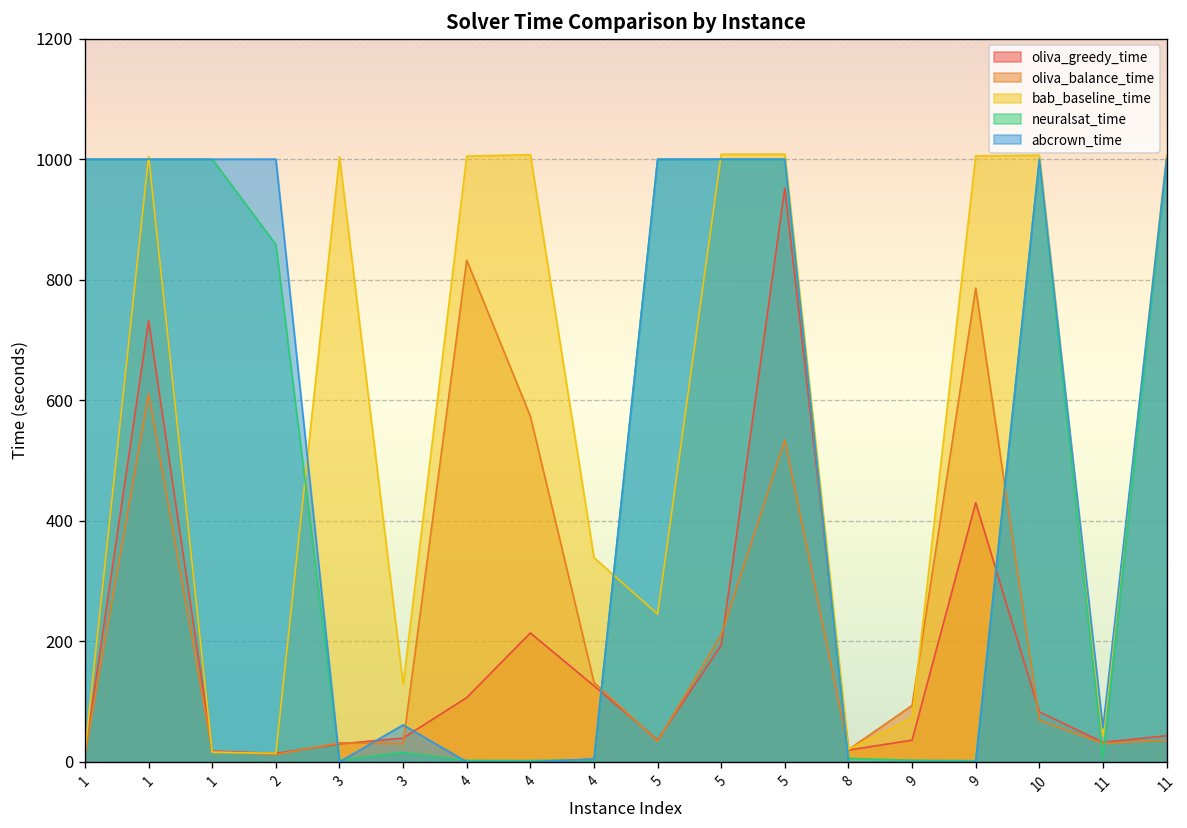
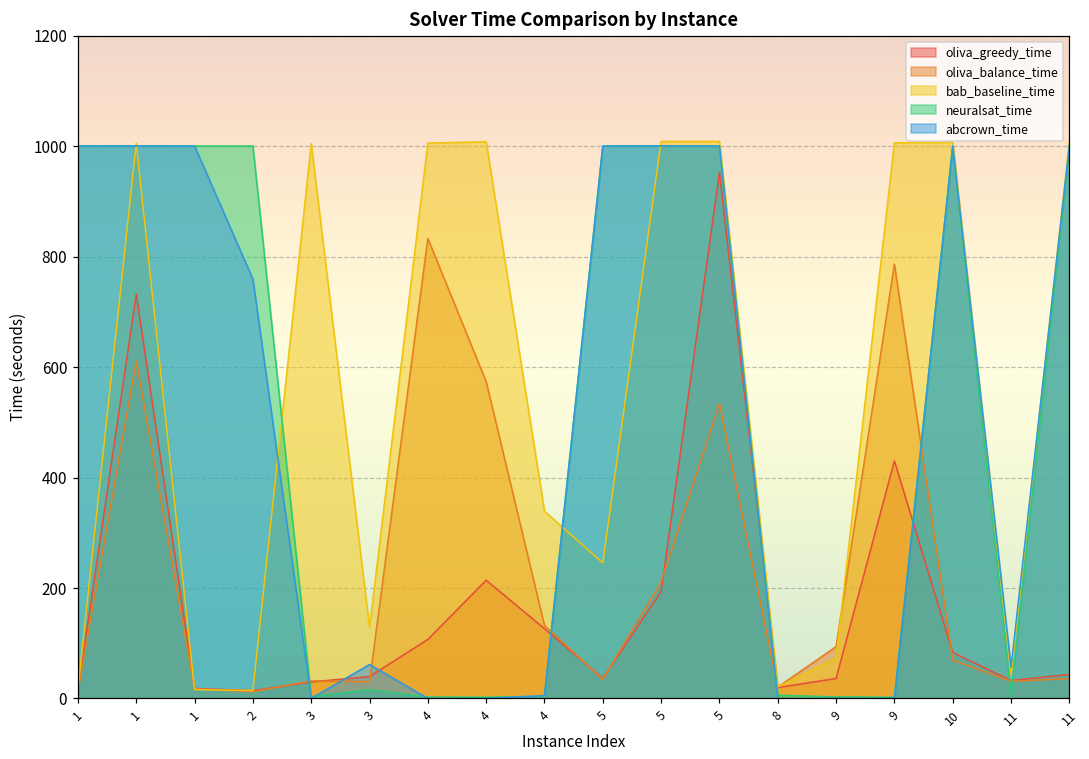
neuralsat_time, 2: 860 -> 1000
abcrown_time, 2: 1000 -> 760
